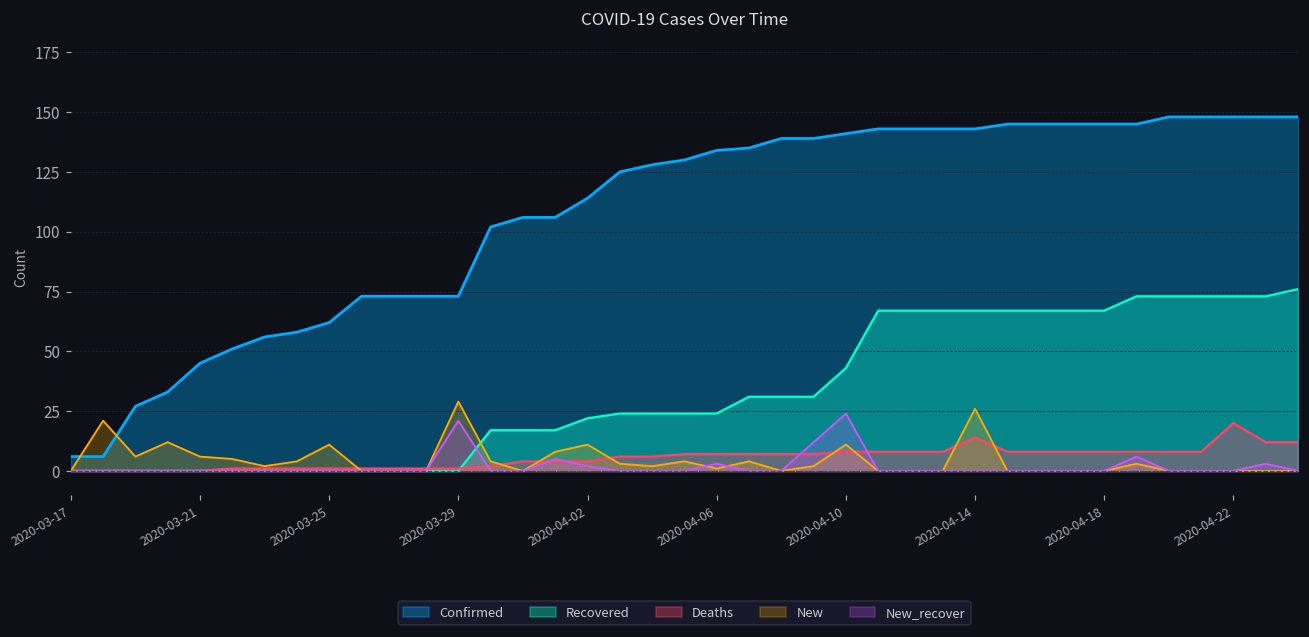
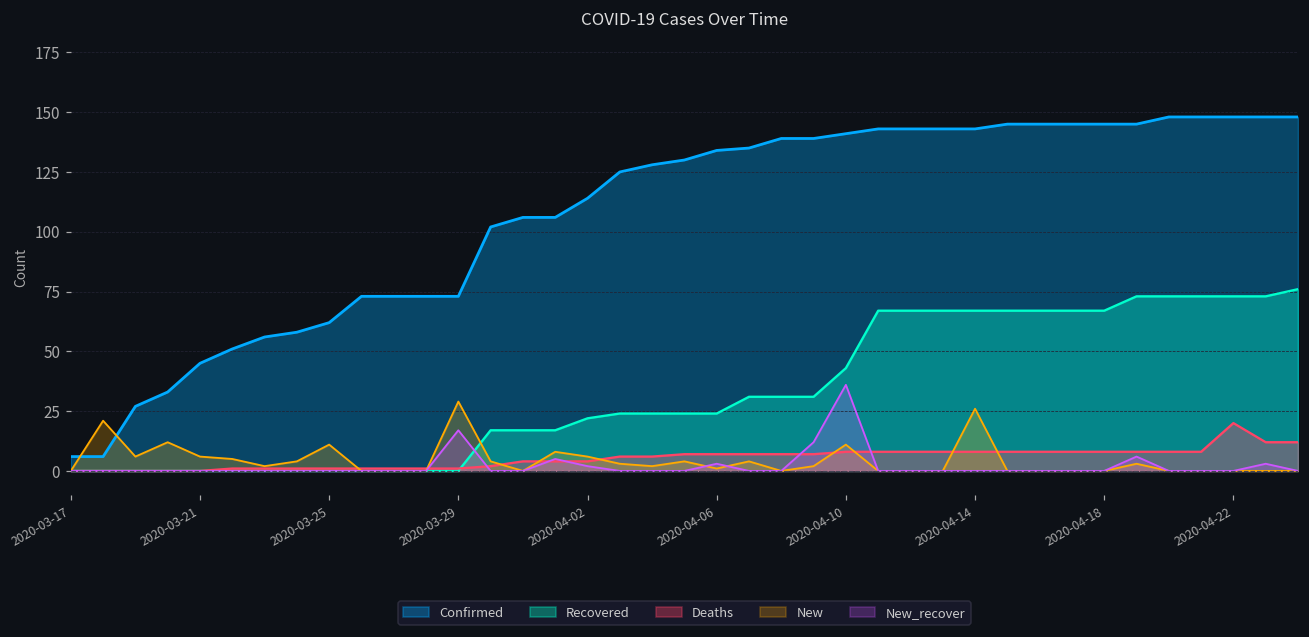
New_recover, 2020-03-29: 21 -> 17
New, 2020-04-02: 11 -> 6
New_recover, 2020-04-10: 24 -> 36
Deaths, 2020-04-14: 14 -> 8
